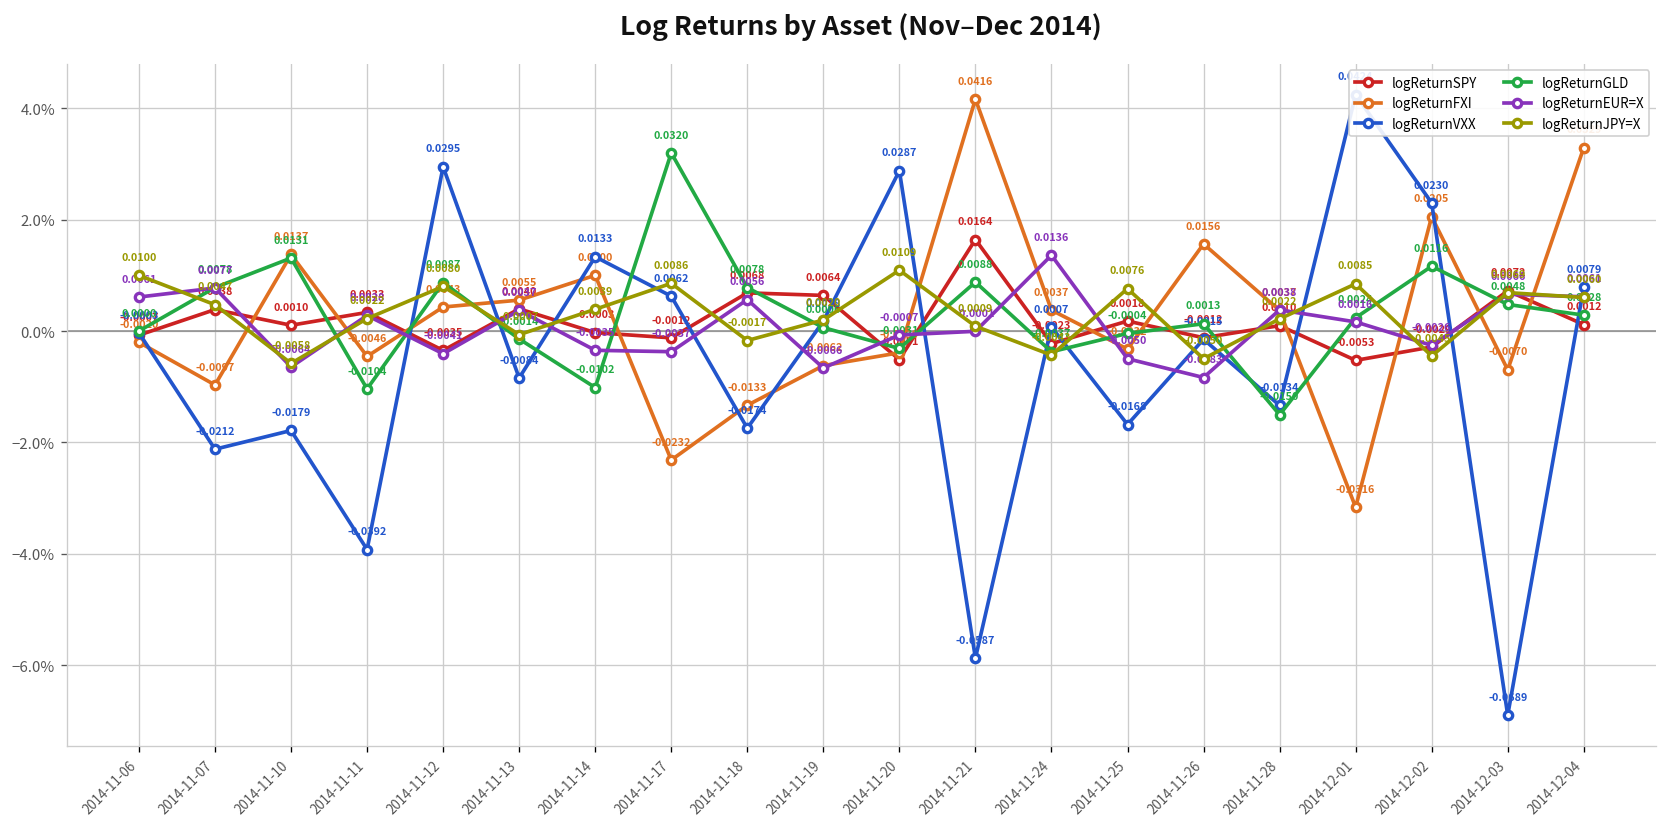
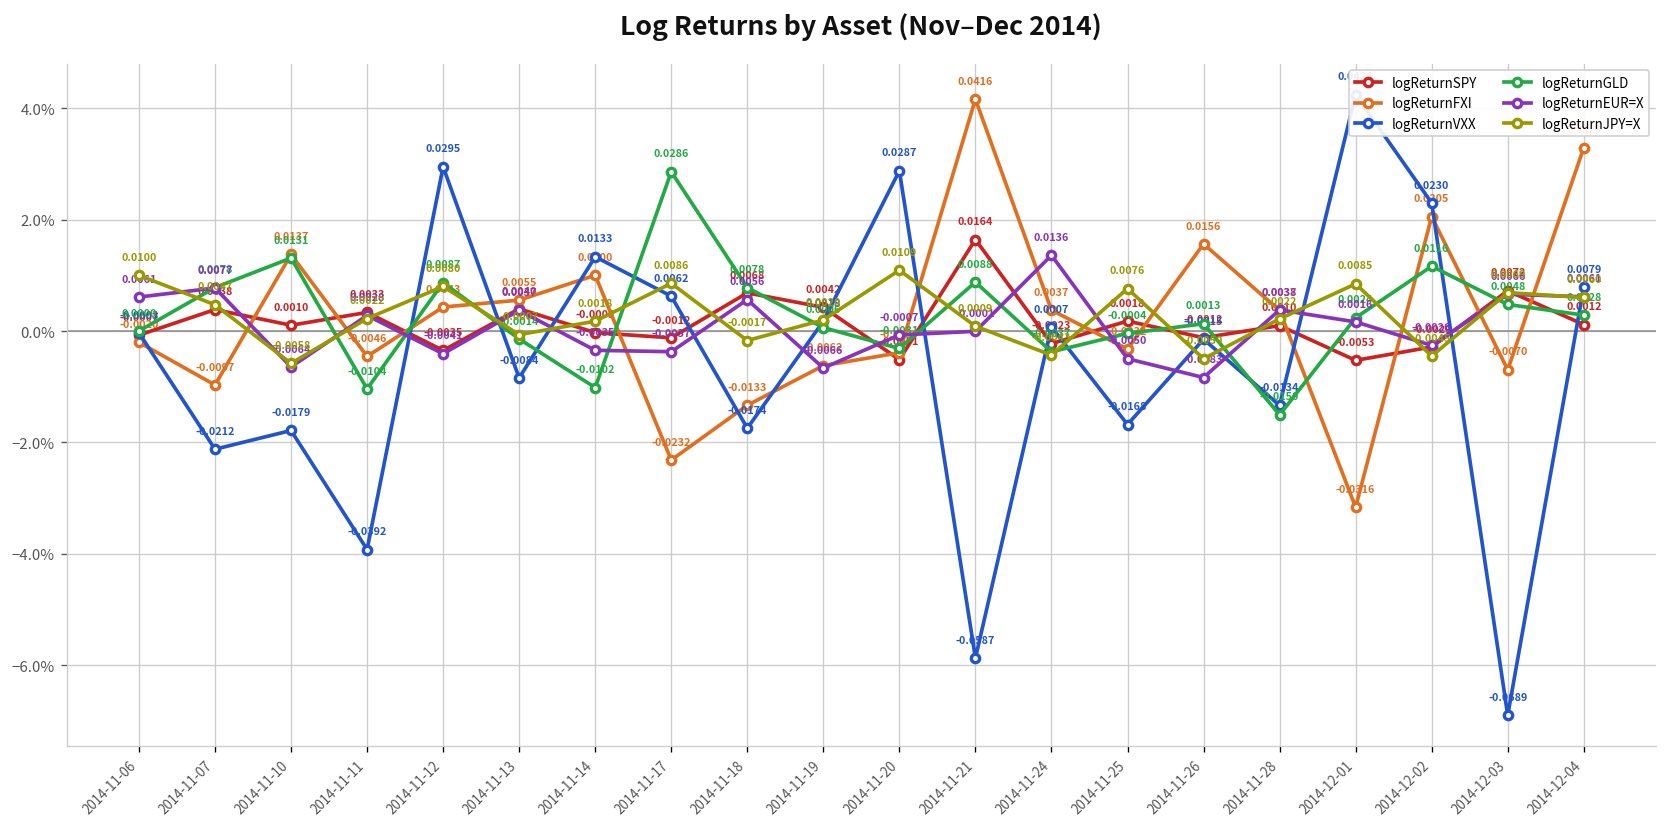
logReturnJPY=X, 2014-11-14: 0.0039 -> 0.0018
logReturnGLD, 2014-11-17: 0.0320 -> 0.0286
logReturnSPY, 2014-11-19: 0.0064 -> 0.0042
